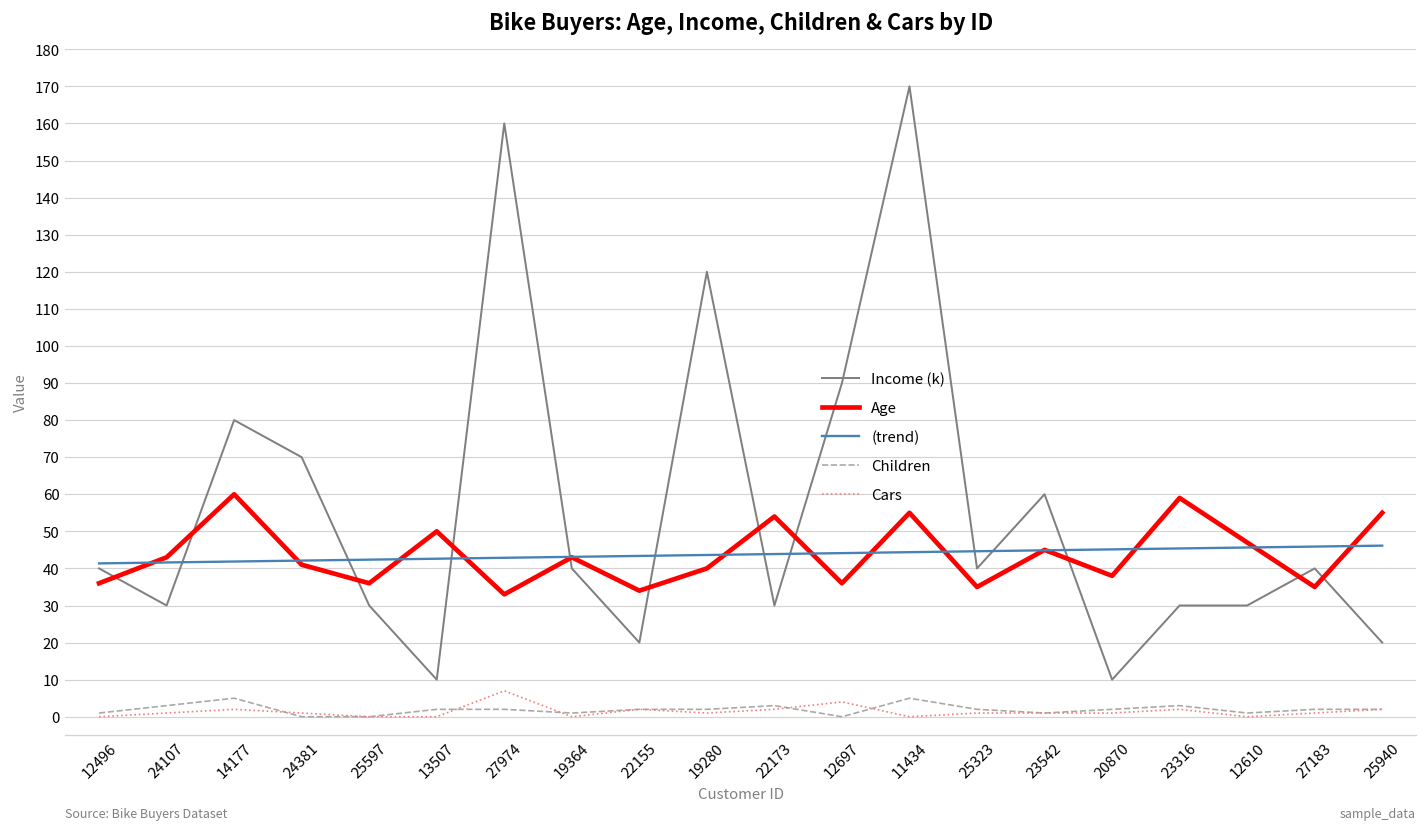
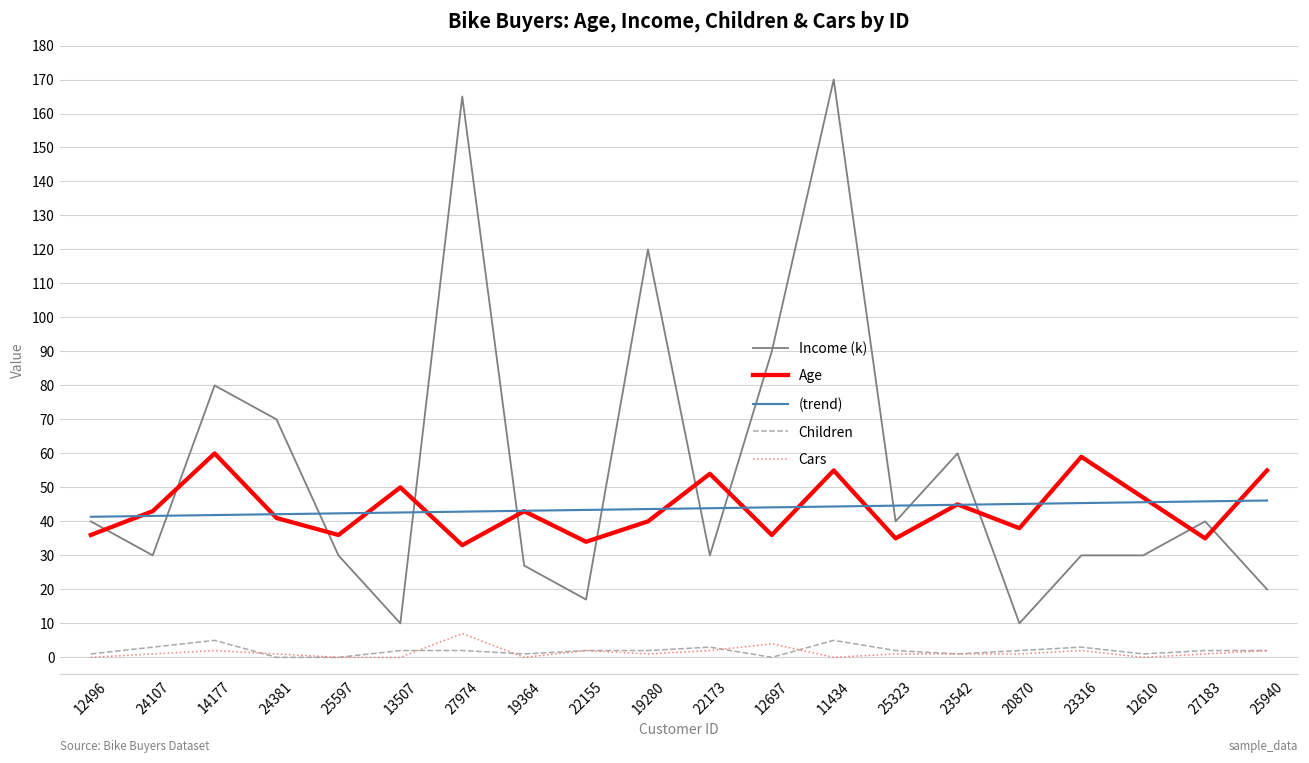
Income (k), 27974: 160 -> 165
Income (k), 19364: 40 -> 27
Income (k), 22155: 20 -> 17
